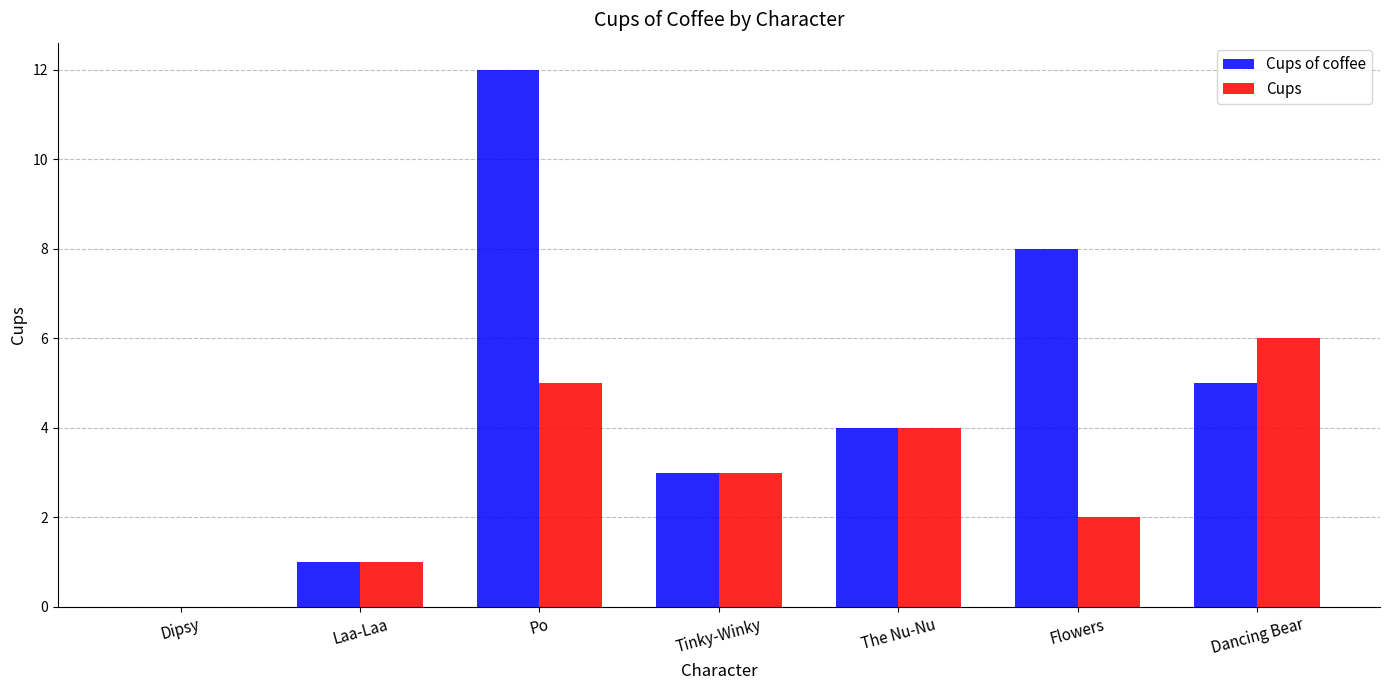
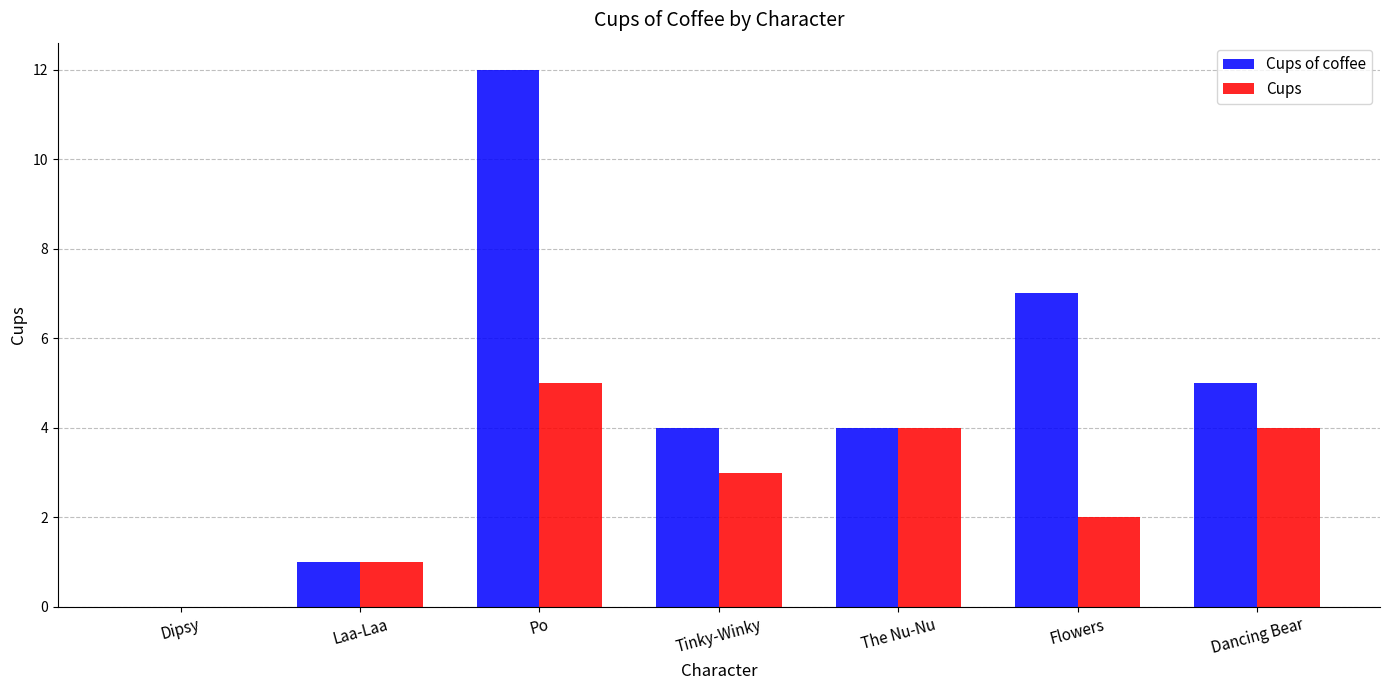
Cups of coffee, Tinky-Winky: 3 -> 4
Cups of coffee, Flowers: 8 -> 7
Cups, Dancing Bear: 6 -> 4
